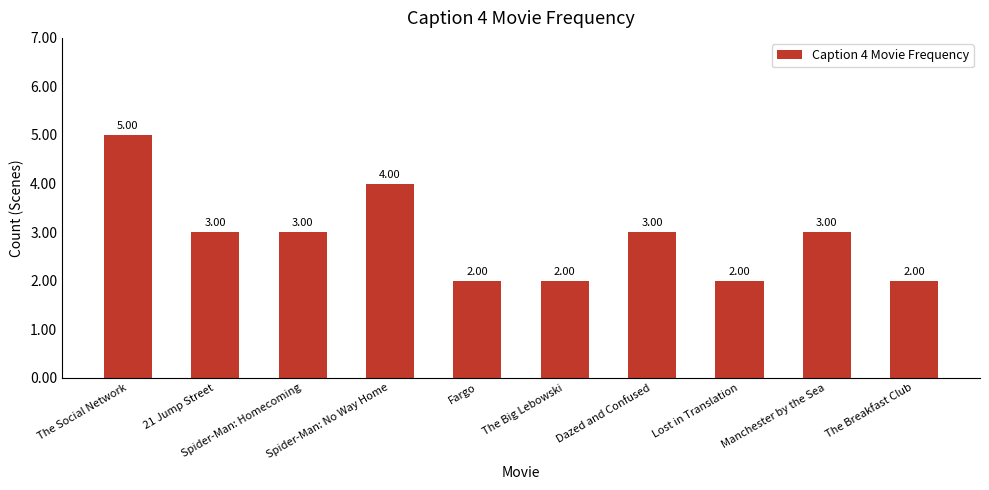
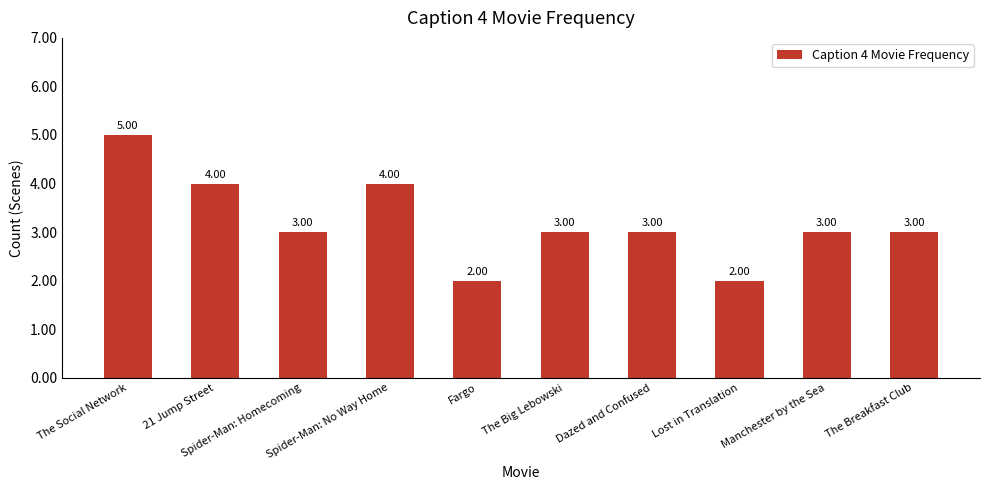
21 Jump Street: 3.00 -> 4.00
The Big Lebowski: 2.00 -> 3.00
The Breakfast Club: 2.00 -> 3.00
